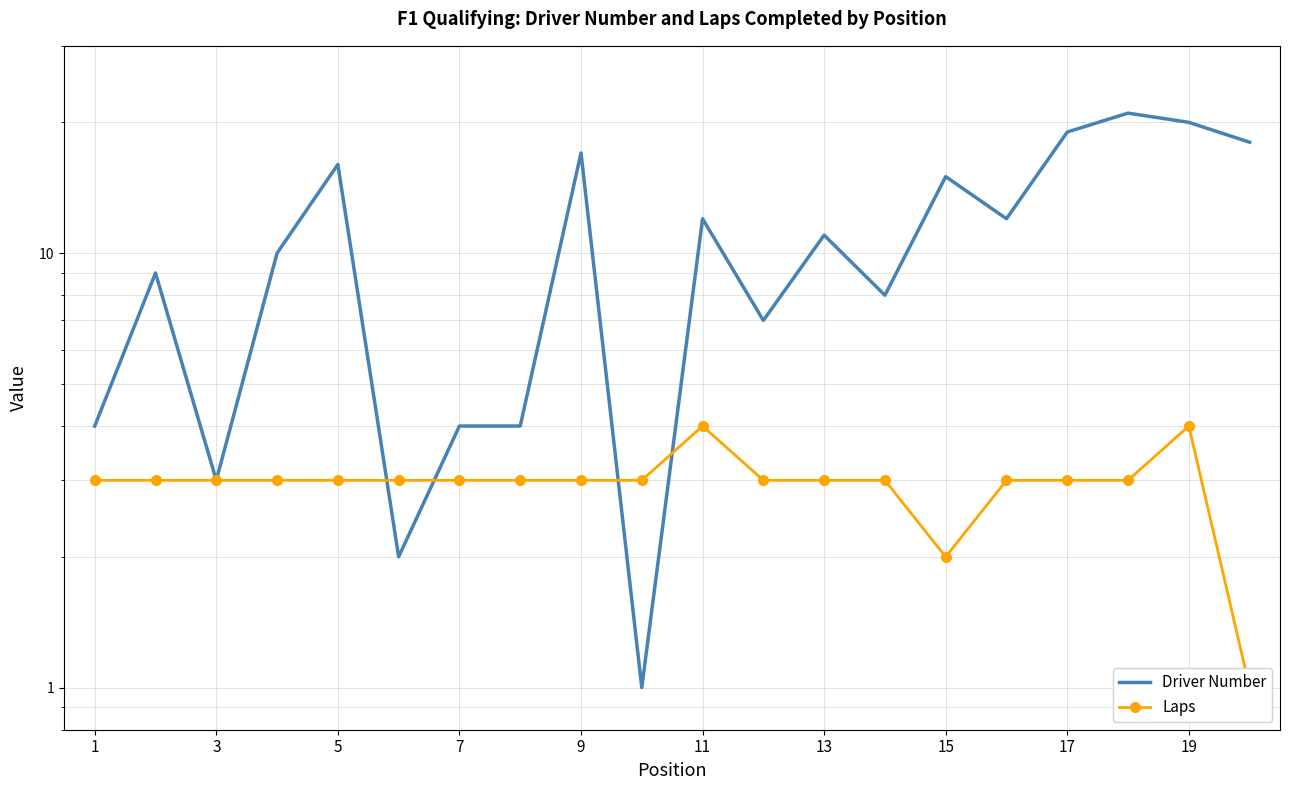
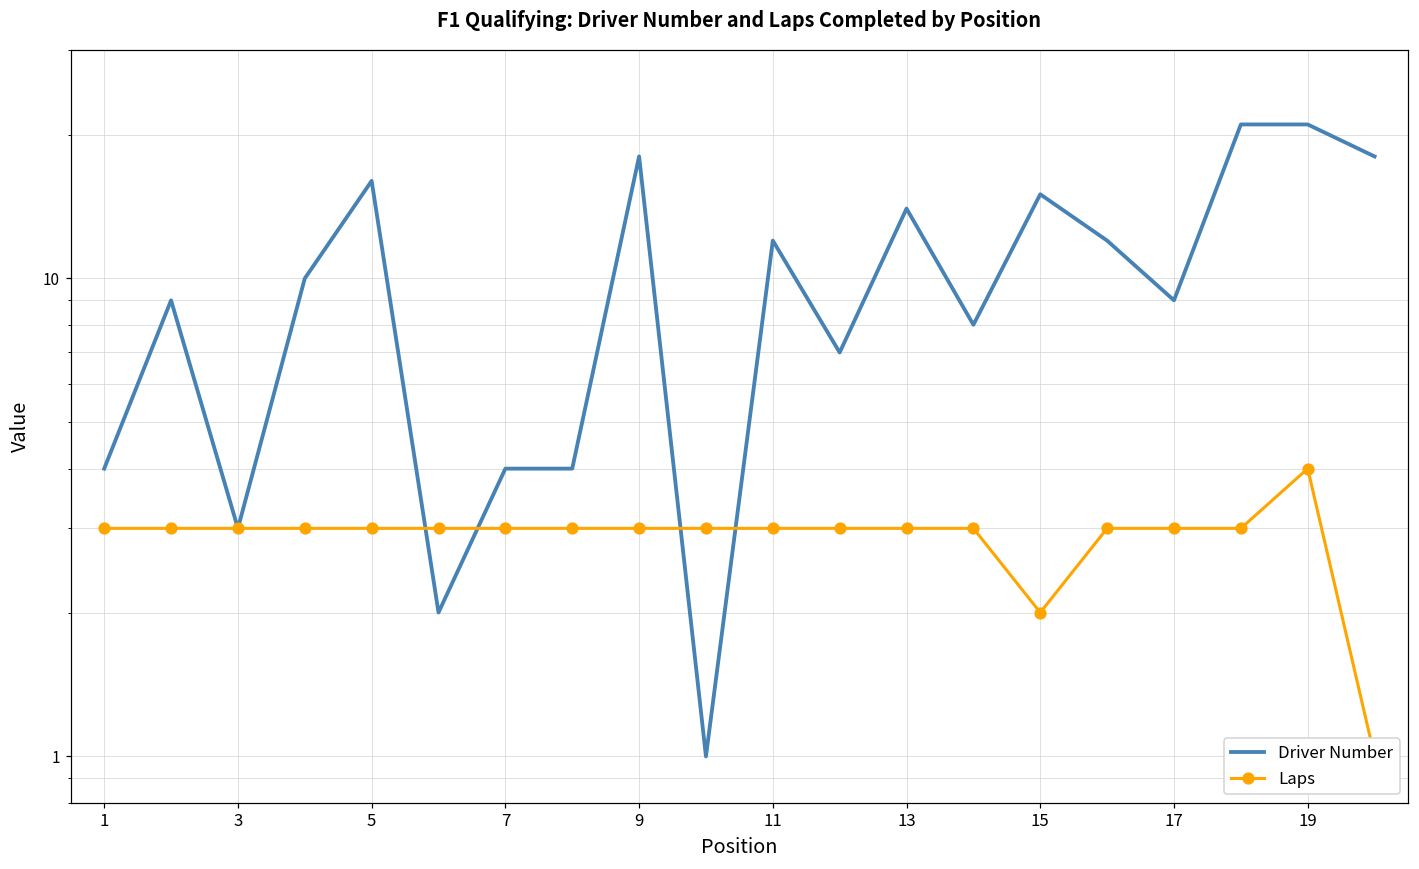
Driver Number, 9: 17 -> 18
Laps, 11: 4 -> 3
Driver Number, 13: 11 -> 14
Driver Number, 17: 19 -> 9
Driver Number, 19: 20 -> 21
